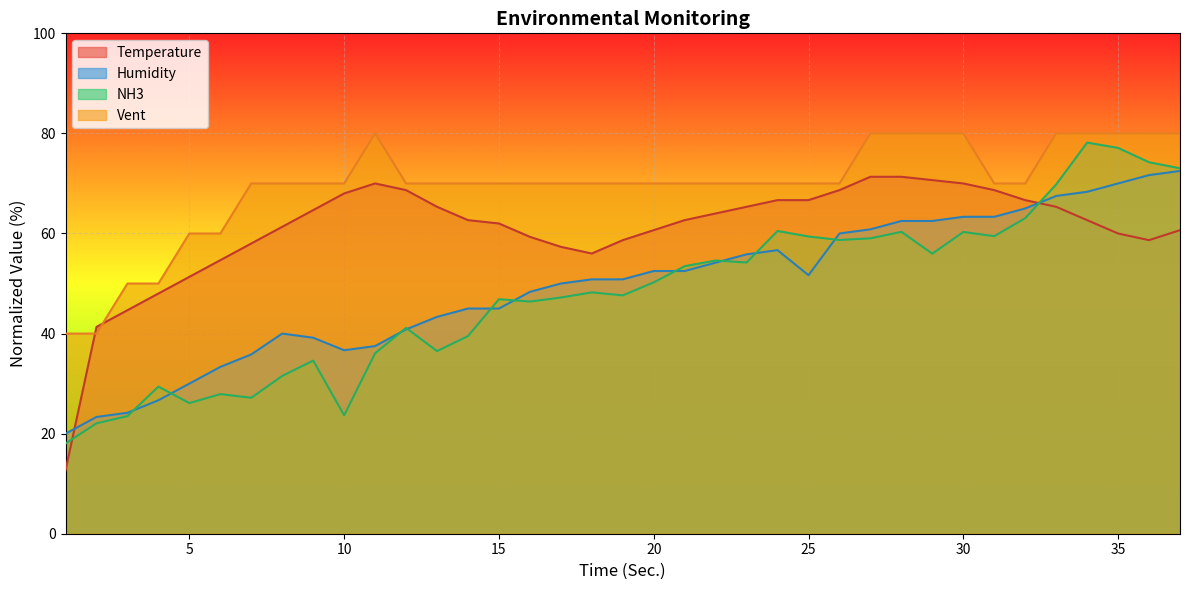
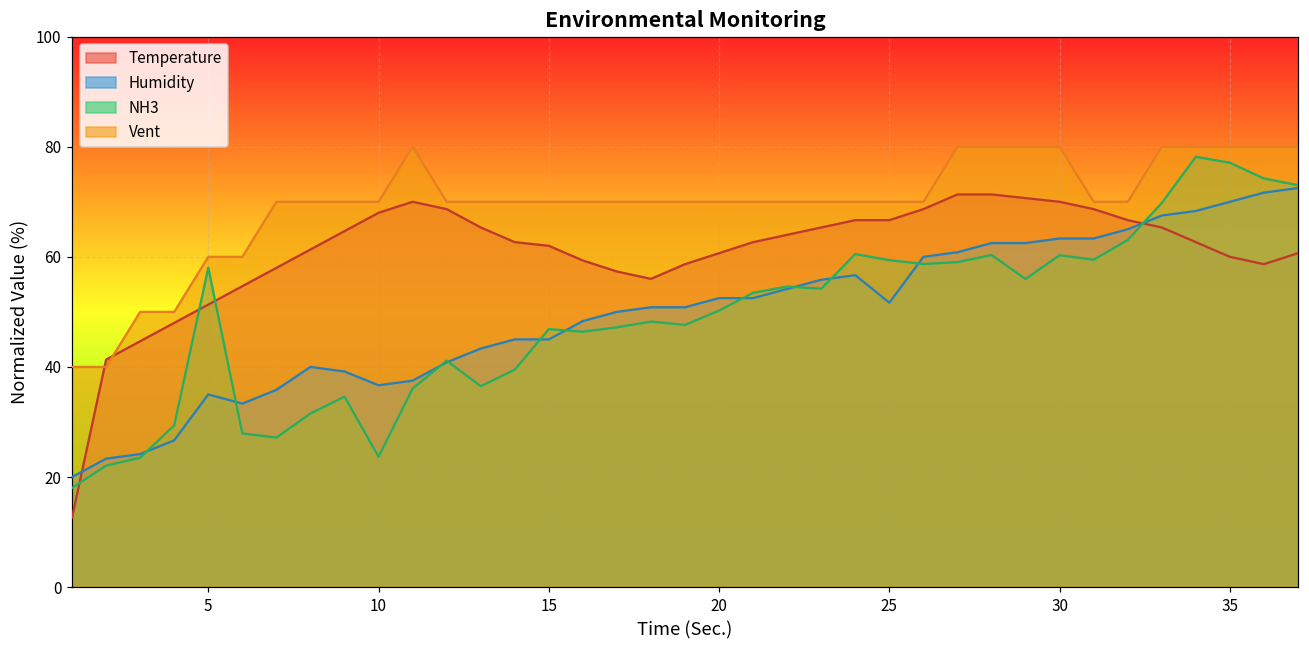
Humidity, 5: 30 -> 35
NH3, 5: 26 -> 58
